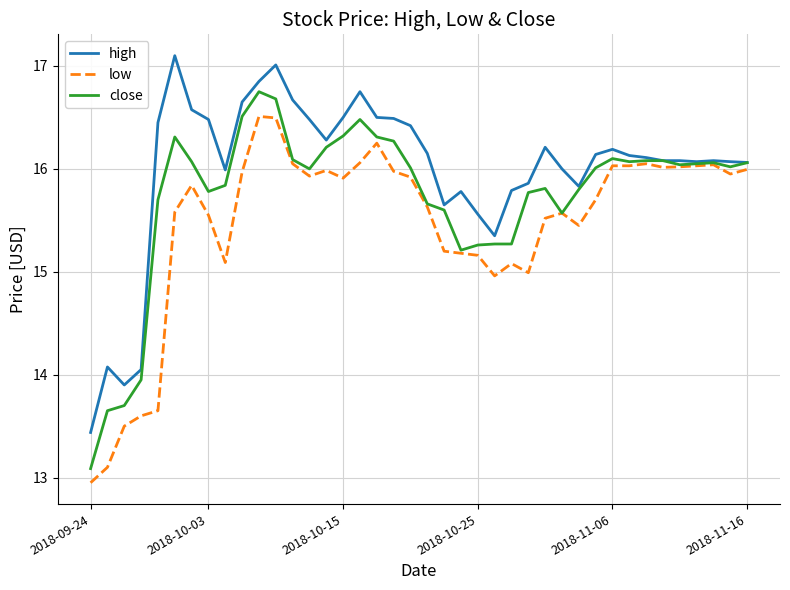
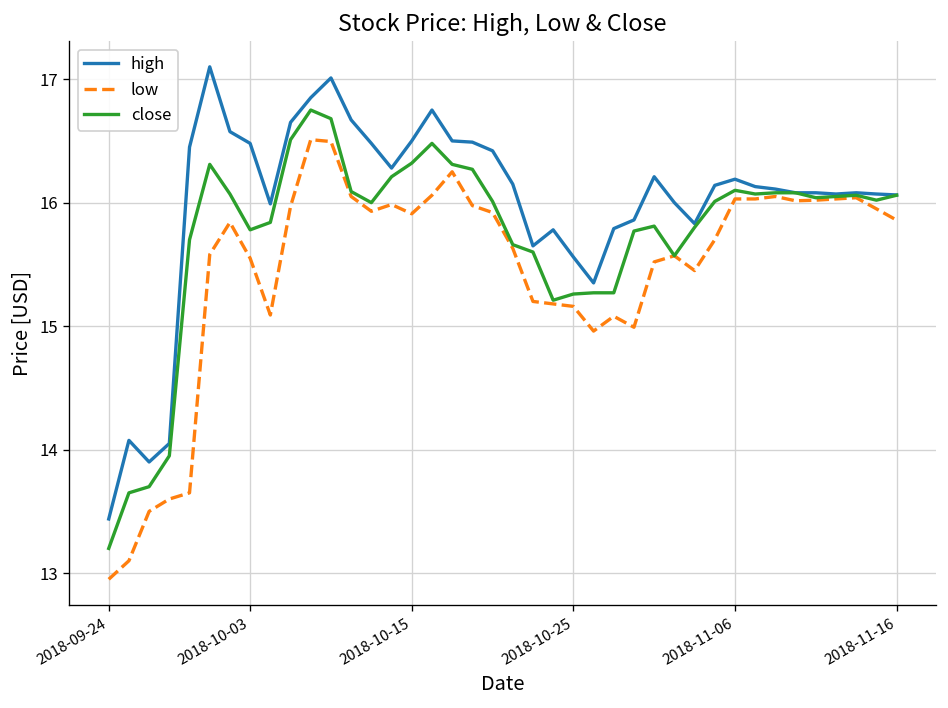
close, 2018-09-24: 13.09 -> 13.20
low, 2018-11-16: 15.99 -> 15.86
